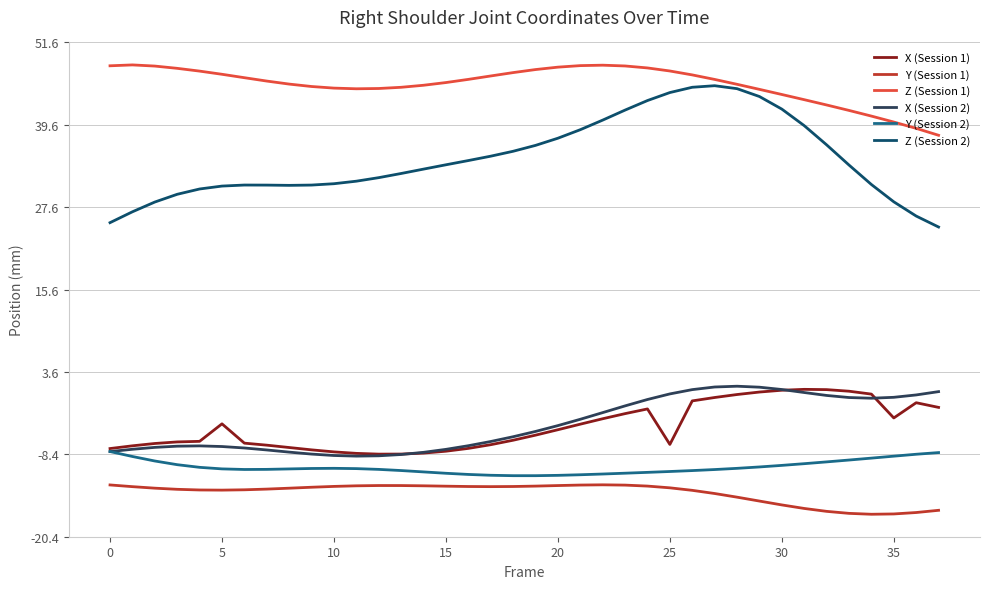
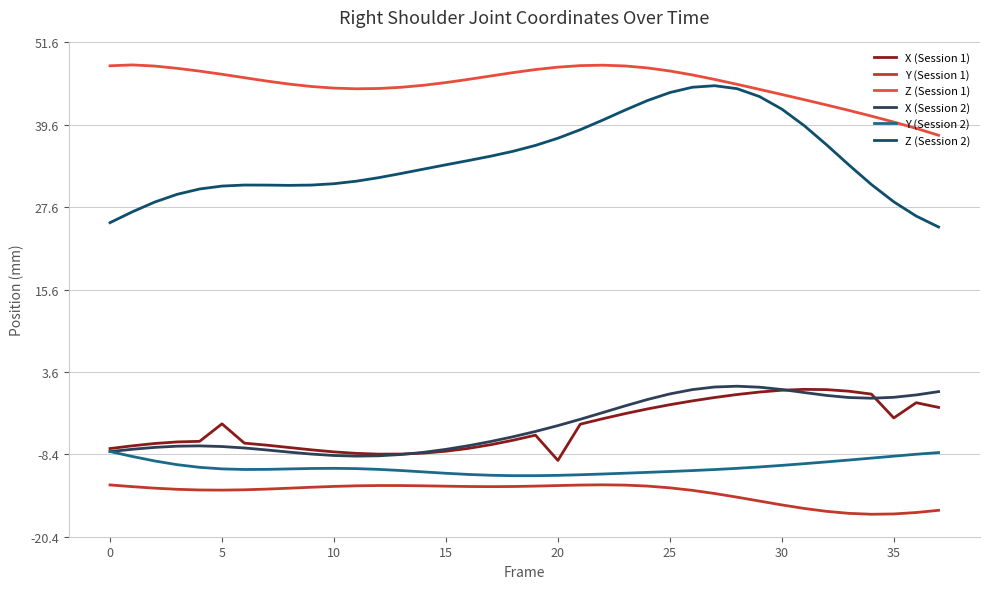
X (Session 1), 20: -5 -> -9
X (Session 1), 25: -7 -> -1
